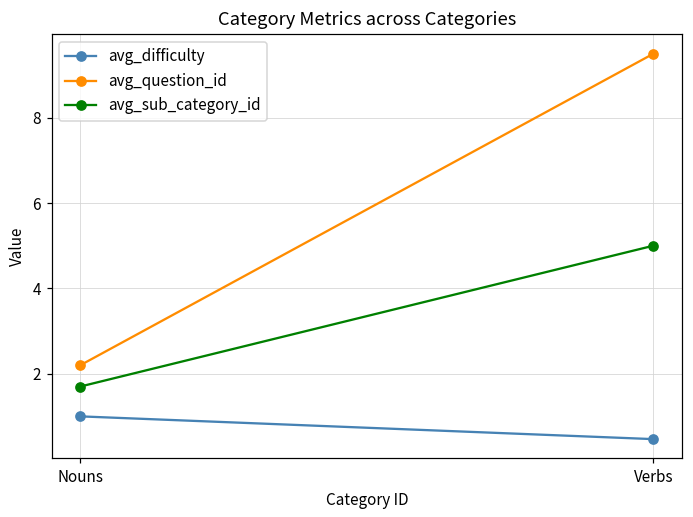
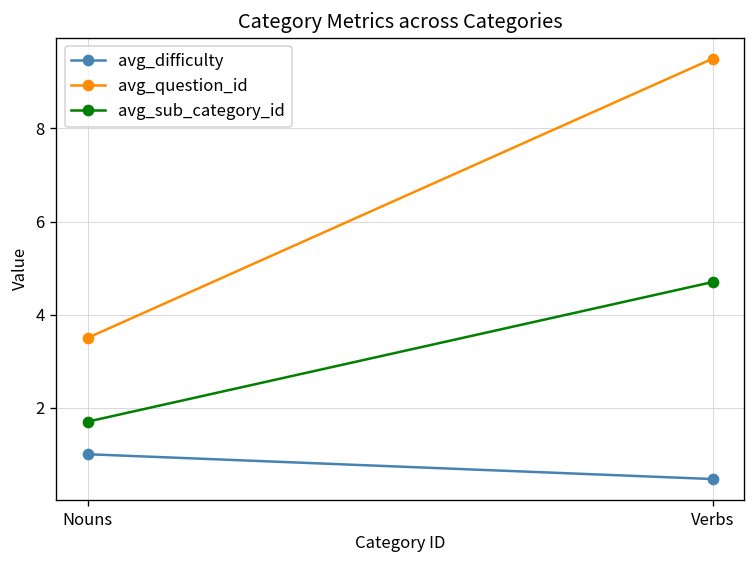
avg_question_id, Nouns: 2.2 -> 3.5
avg_sub_category_id, Verbs: 5.0 -> 4.7
